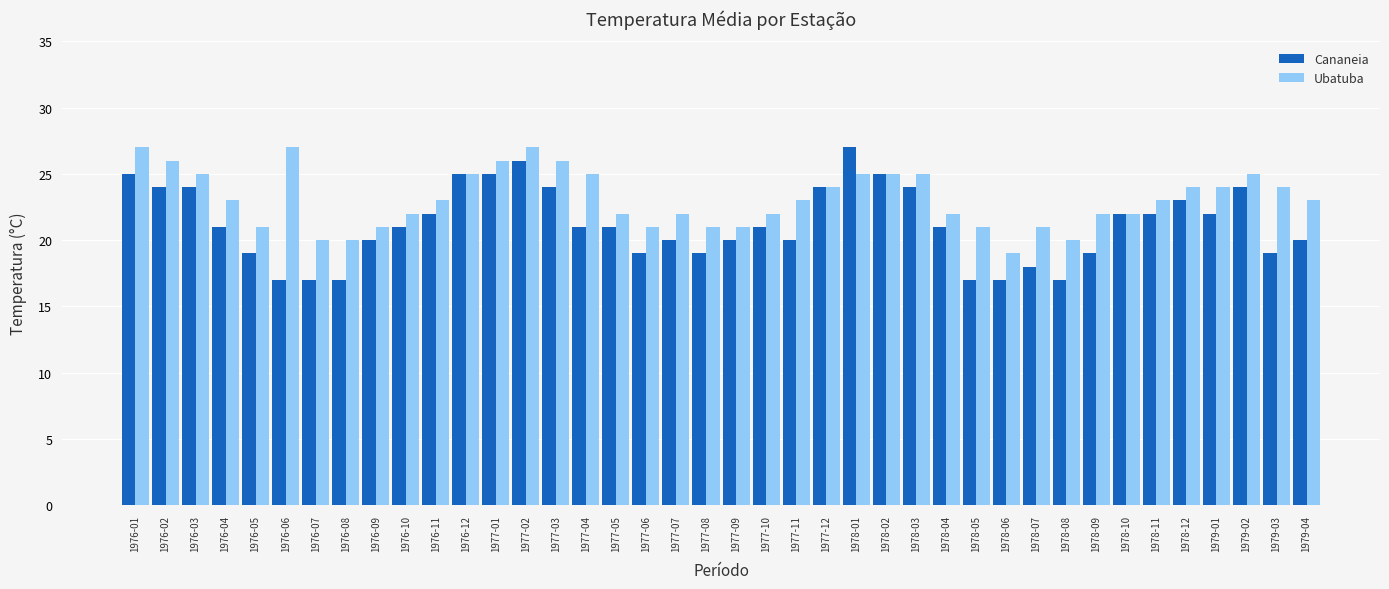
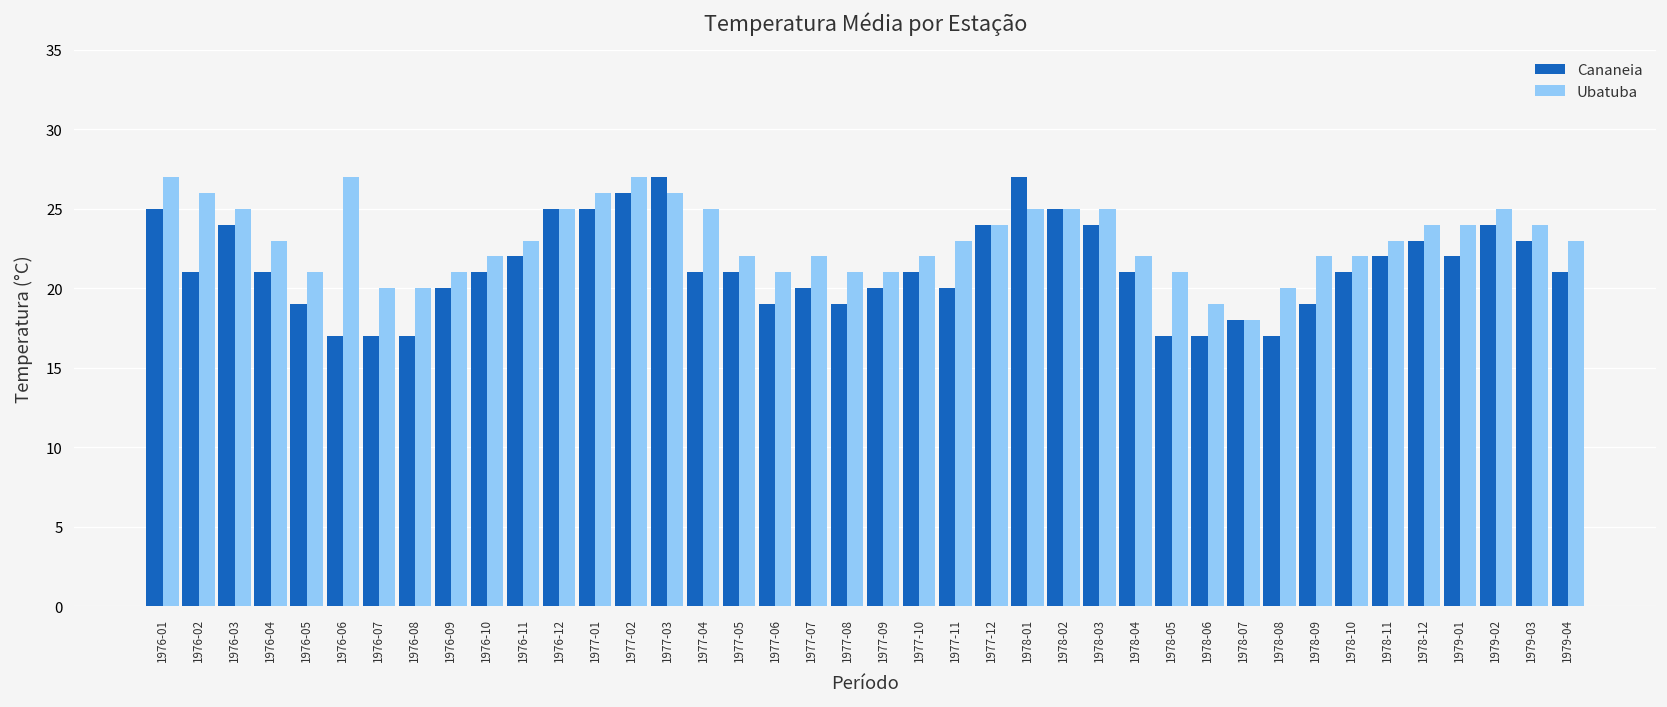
Cananeia, 1976-02: 24 -> 21
Cananeia, 1977-03: 24 -> 27
Ubatuba, 1978-07: 21 -> 18
Cananeia, 1978-10: 22 -> 21
Cananeia, 1979-03: 19 -> 23
Cananeia, 1979-04: 20 -> 21
